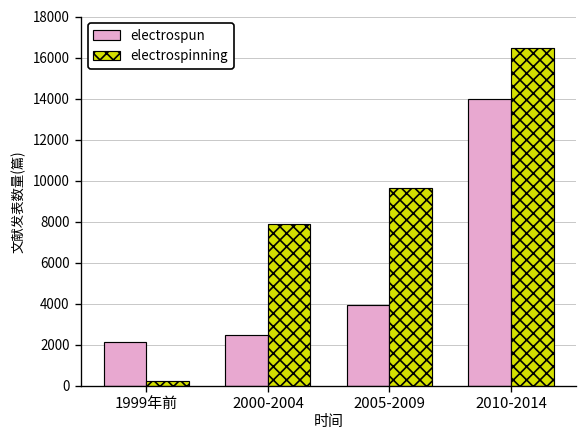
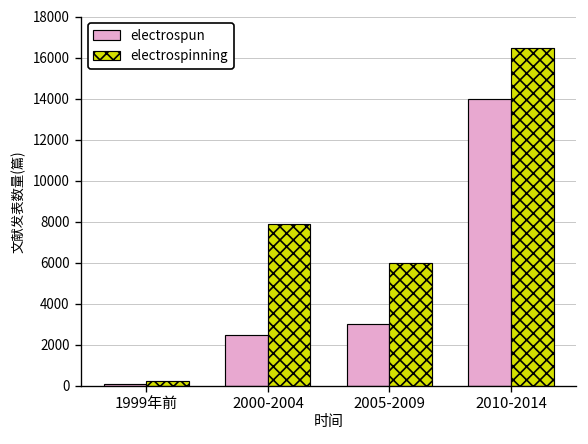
electrospun, 1999年前: 2100 -> 100
electrospun, 2005-2009: 3900 -> 3000
electrospinning, 2005-2009: 9700 -> 6000
